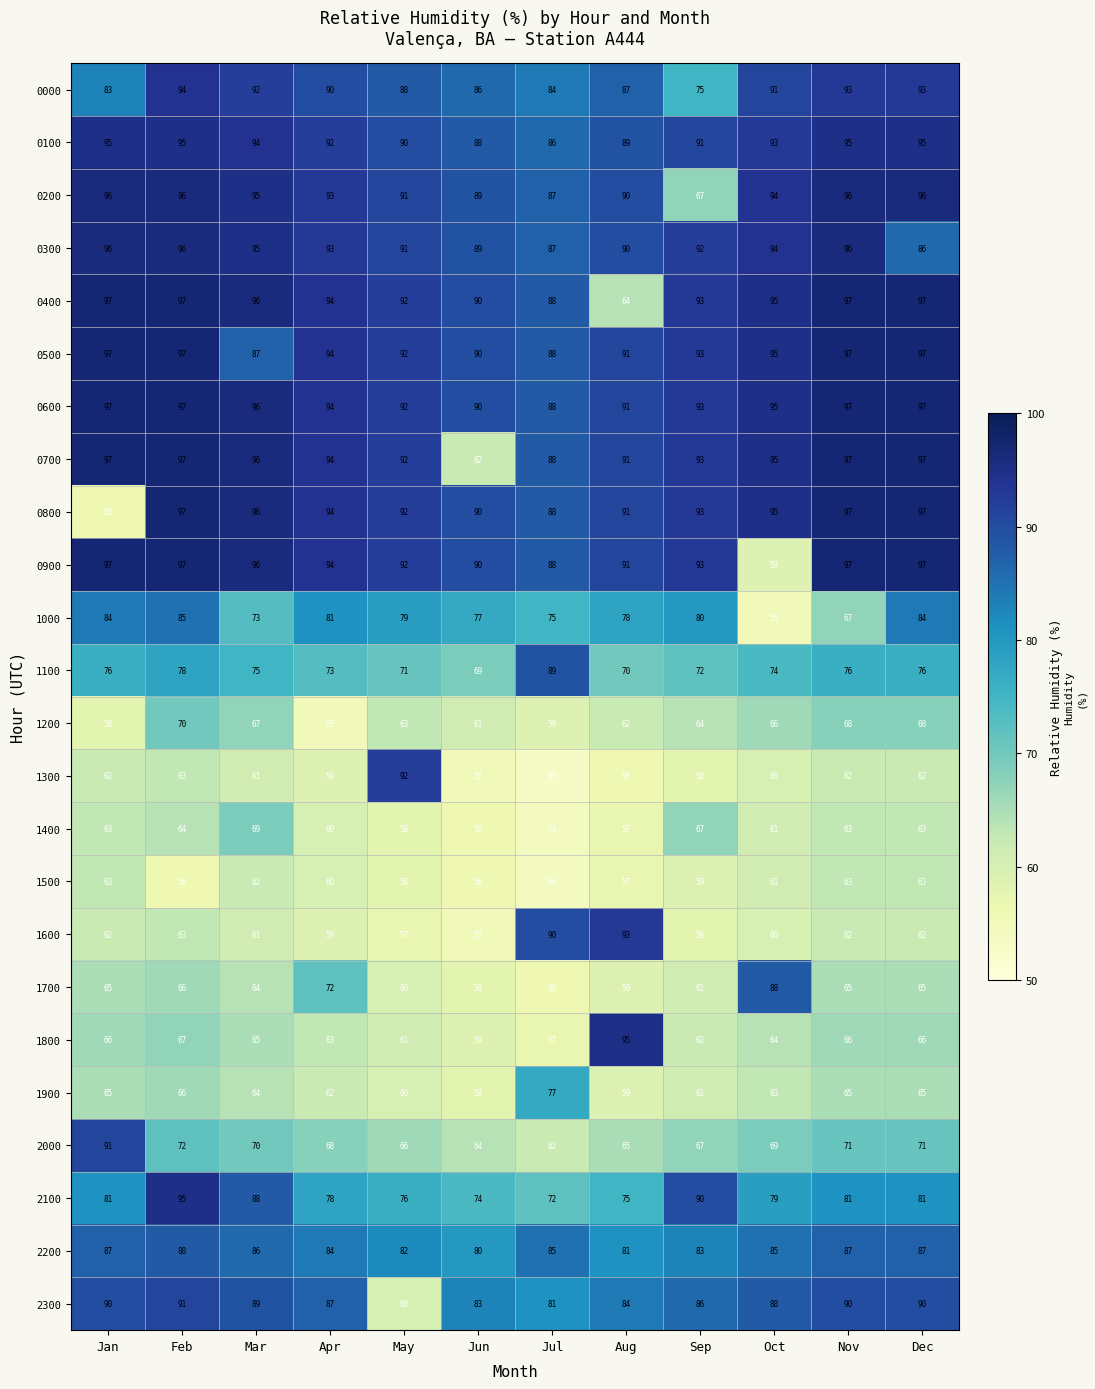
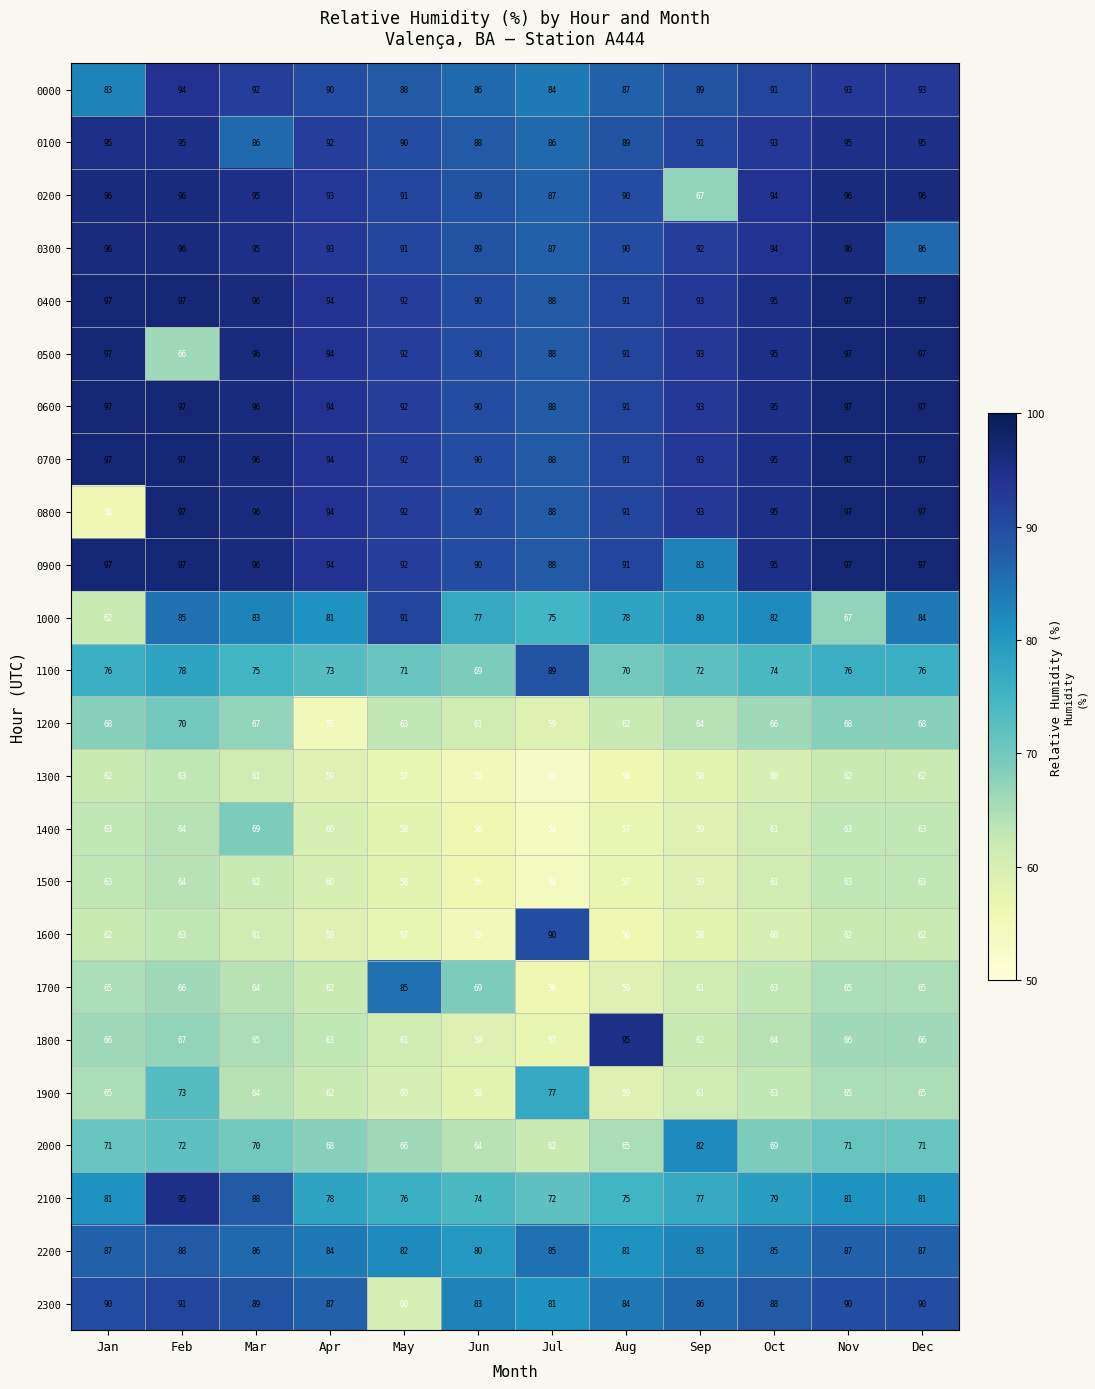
0000, Sep: 75 -> 89
0100, Mar: 94 -> 86
0400, Aug: 64 -> 91
0500, Feb: 97 -> 66
0500, Mar: 87 -> 96
0700, Jun: 62 -> 90
0900, Sep: 93 -> 83
0900, Oct: 59 -> 95
1000, Jan: 84 -> 62
1000, Mar: 73 -> 83
1000, May: 79 -> 91
1000, Oct: 55 -> 82
1200, Jan: 58 -> 68
1300, May: 92 -> 57
1400, Sep: 67 -> 59
1500, Feb: 56 -> 64
1600, Aug: 93 -> 56
1700, Apr: 72 -> 62
1700, May: 60 -> 85
1700, Jun: 58 -> 69
1700, Oct: 88 -> 63
1900, Feb: 66 -> 73
2000, Jan: 91 -> 71
2000, Sep: 67 -> 82
2100, Sep: 90 -> 77
